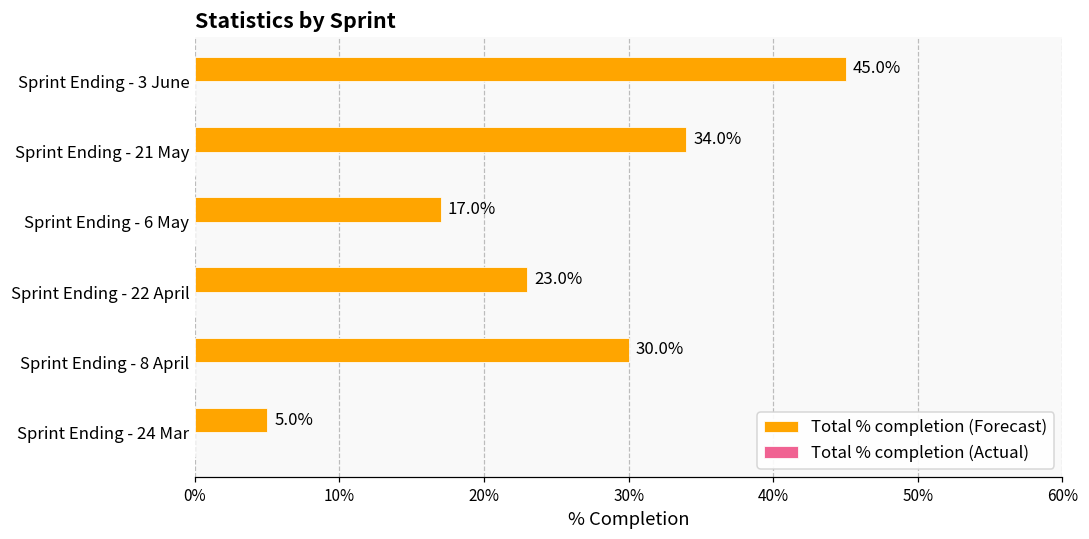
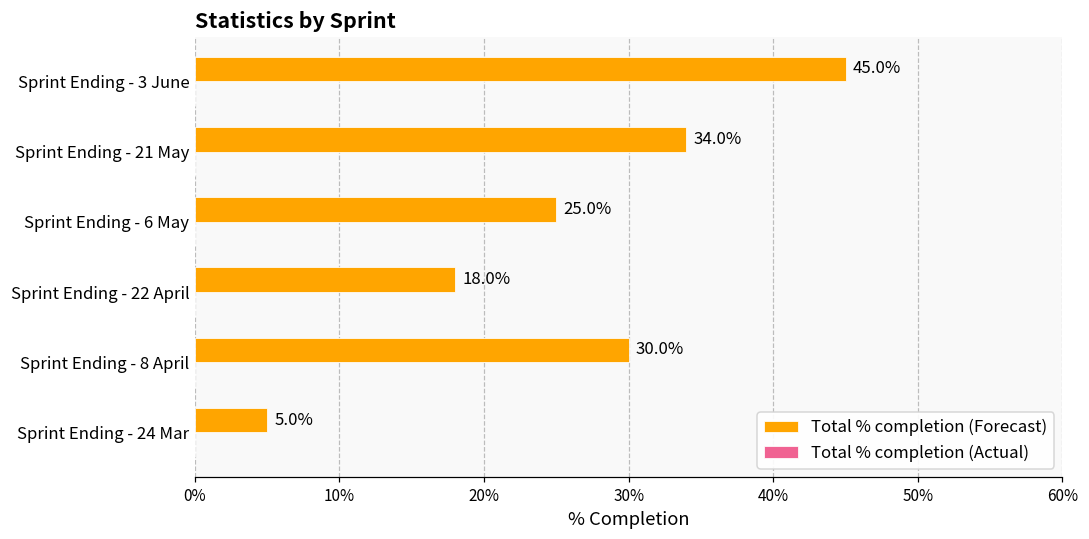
Total % completion (Forecast), Sprint Ending - 6 May: 17.0% -> 25.0%
Total % completion (Forecast), Sprint Ending - 22 April: 23.0% -> 18.0%
